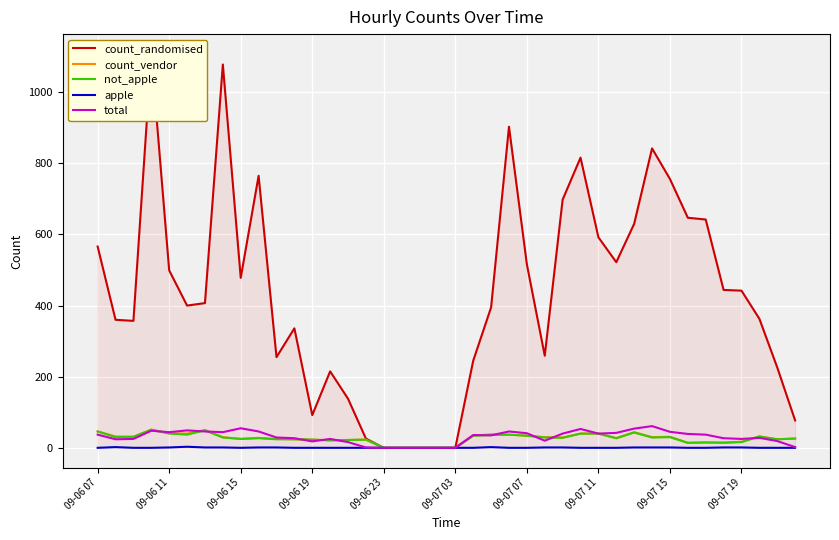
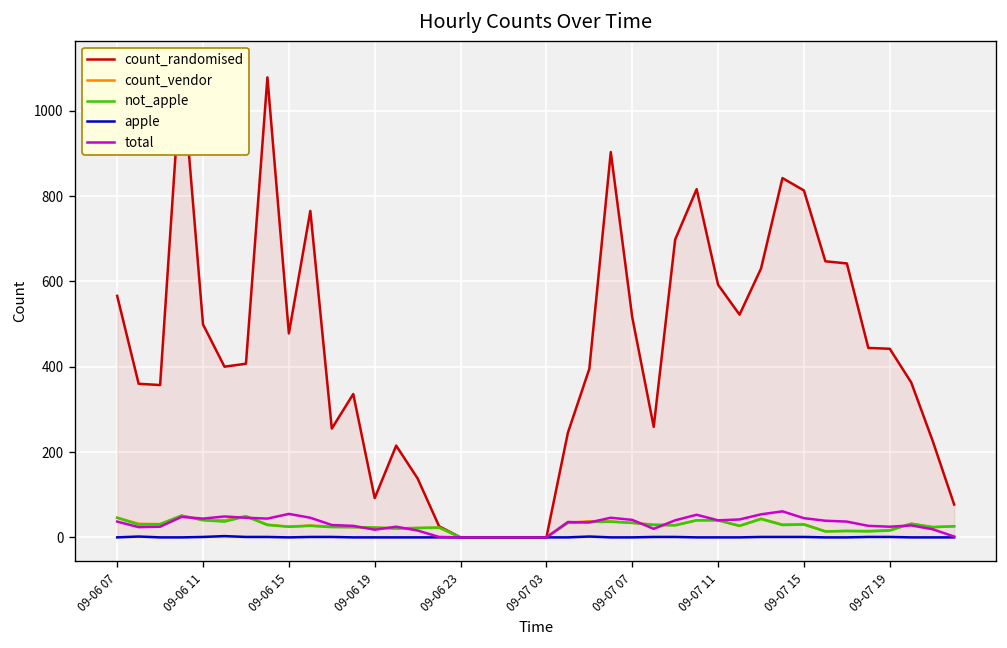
count_randomised, 09-07 15: 760 -> 810
